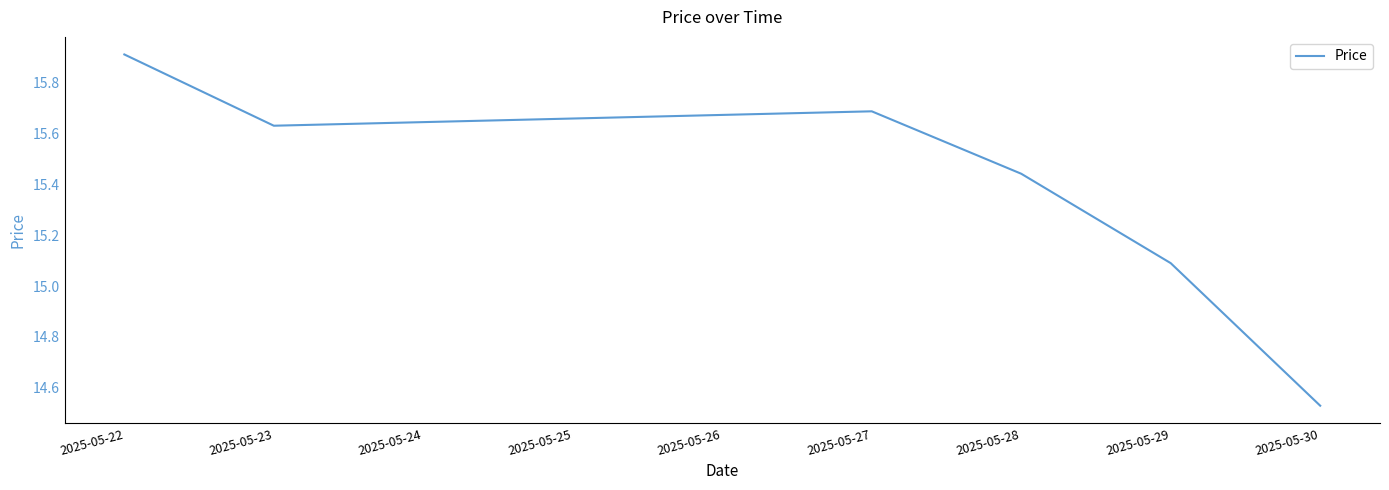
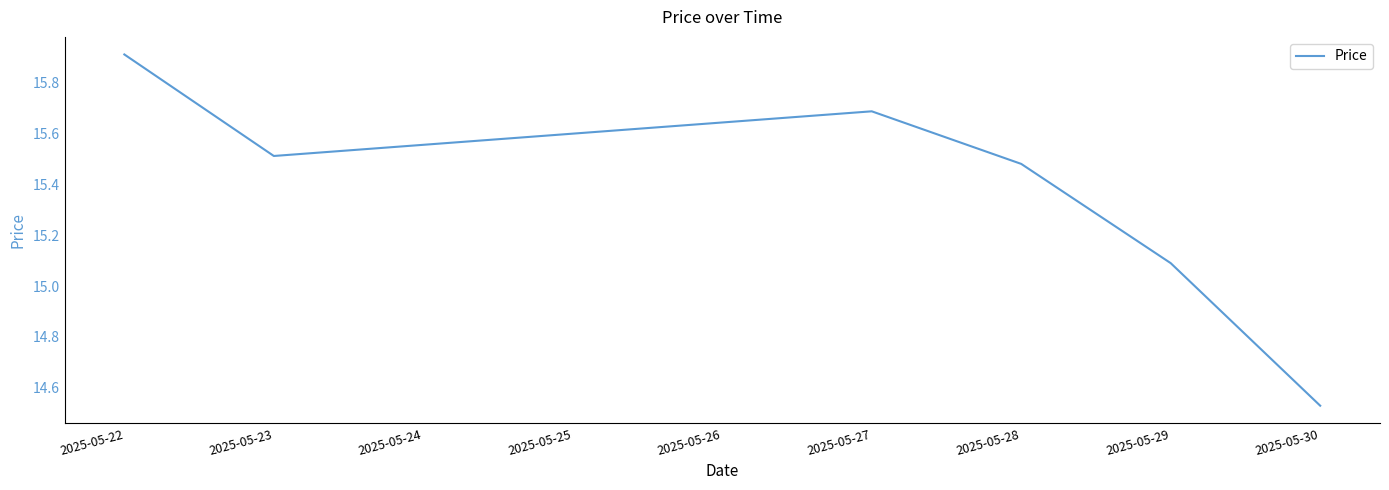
2025-05-23: 15.63 -> 15.51
2025-05-28: 15.44 -> 15.48
